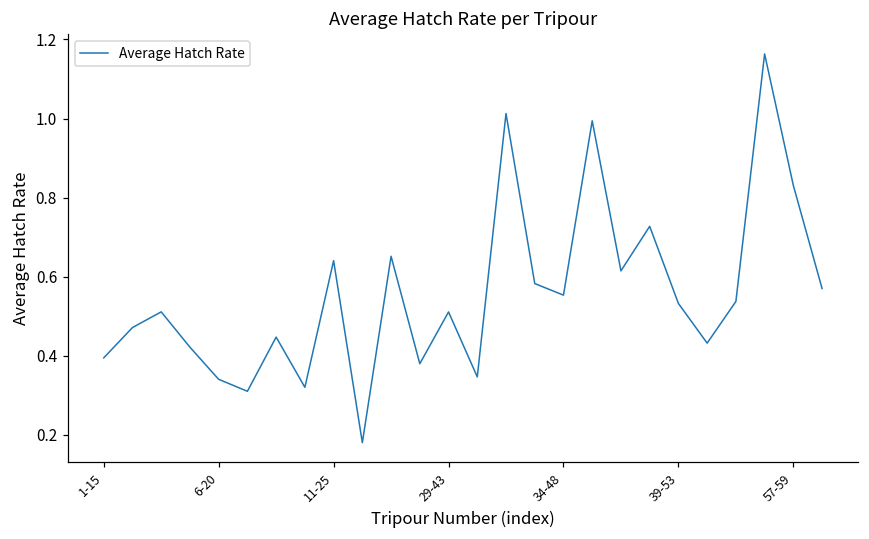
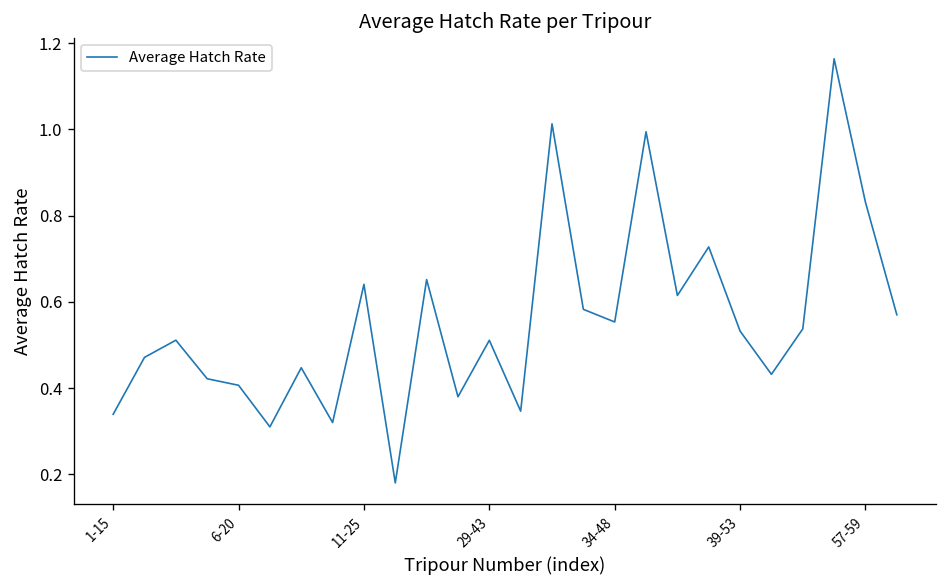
1-15: 0.39 -> 0.34
6-20: 0.34 -> 0.41
